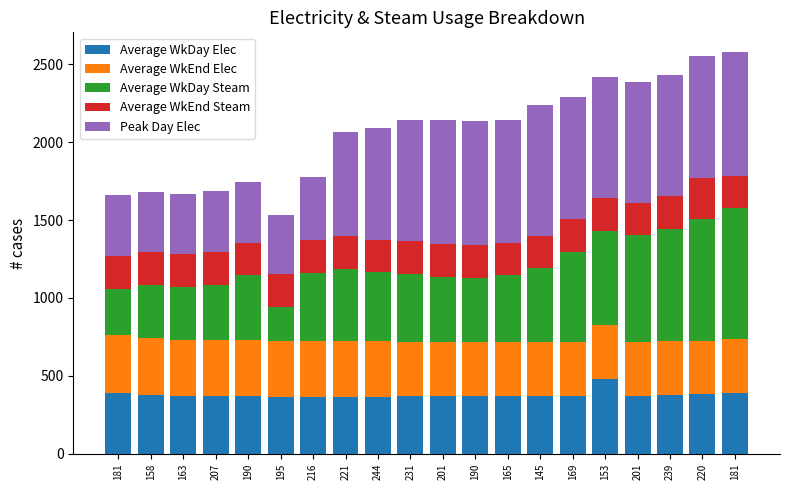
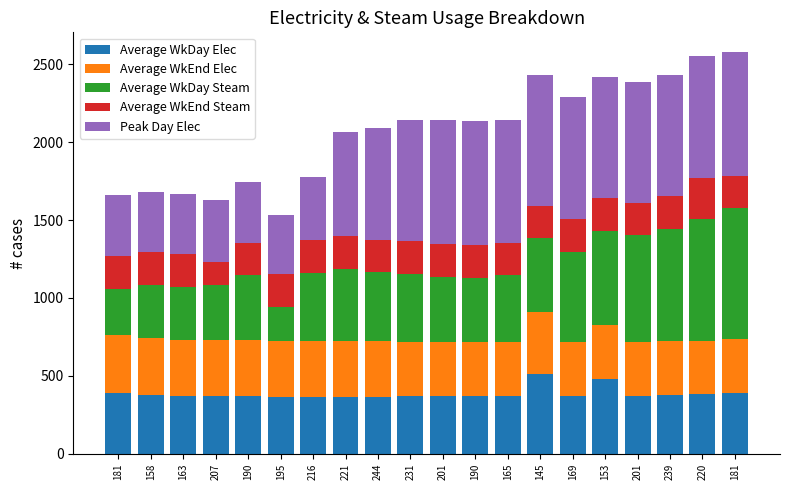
Average WkEnd Steam, 207: 210 -> 150
Average WkDay Elec, 145: 370 -> 510
Average WkEnd Elec, 145: 350 -> 400
